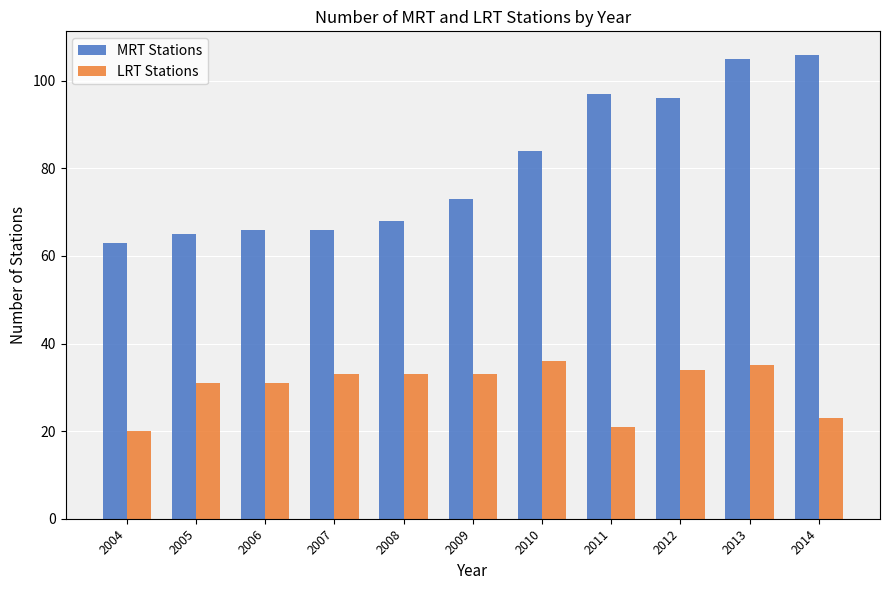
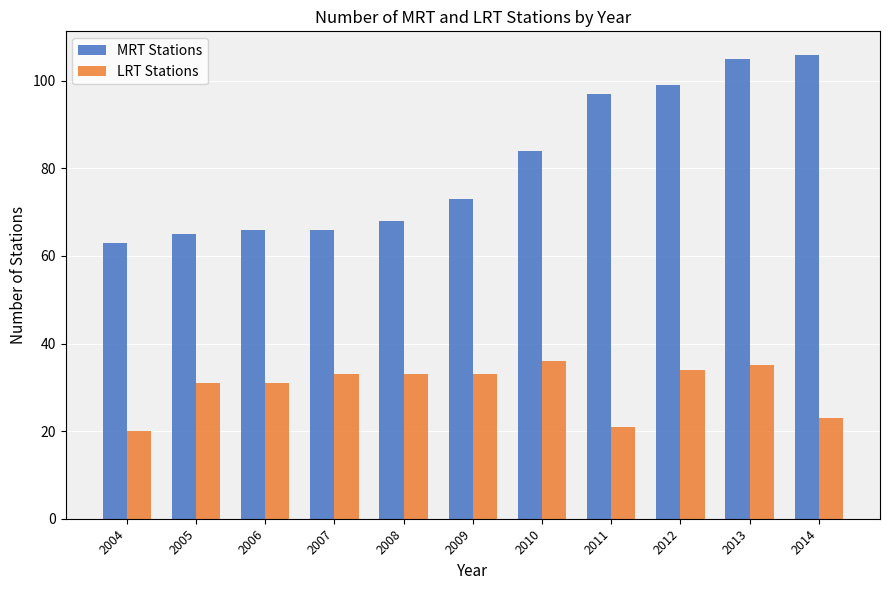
MRT Stations, 2012: 96 -> 99
